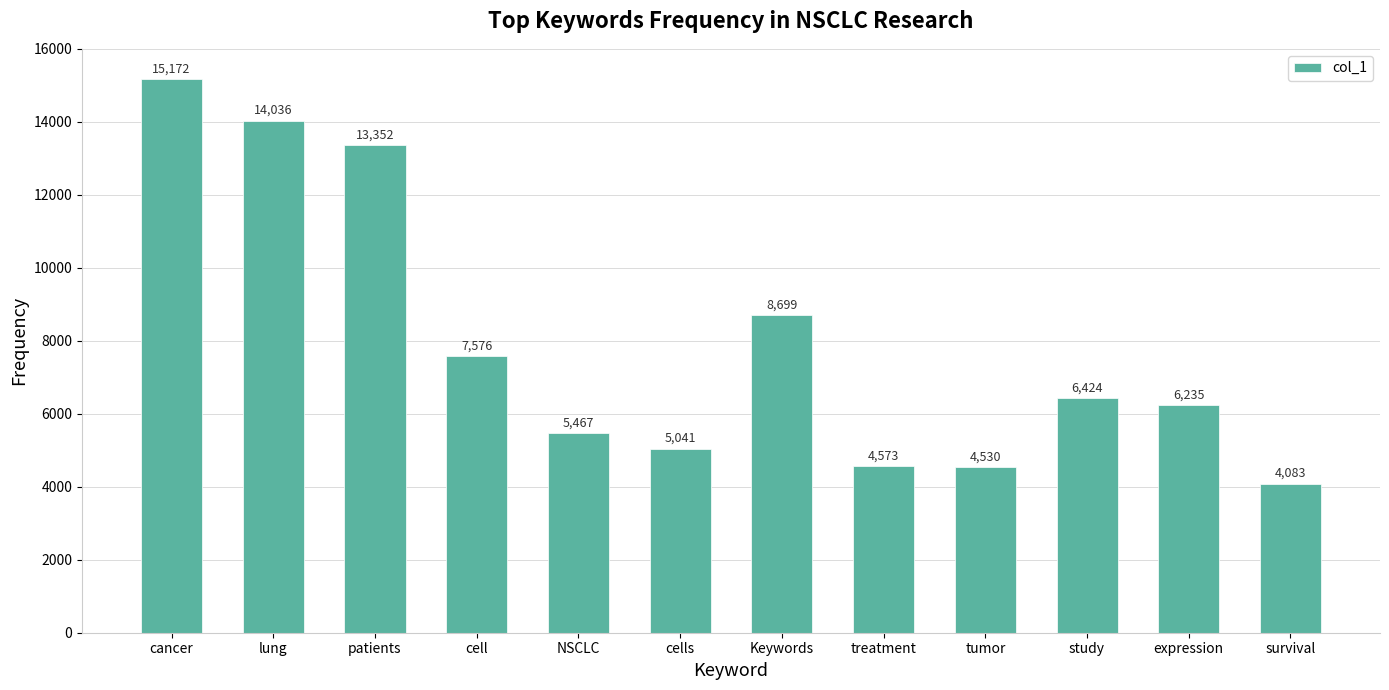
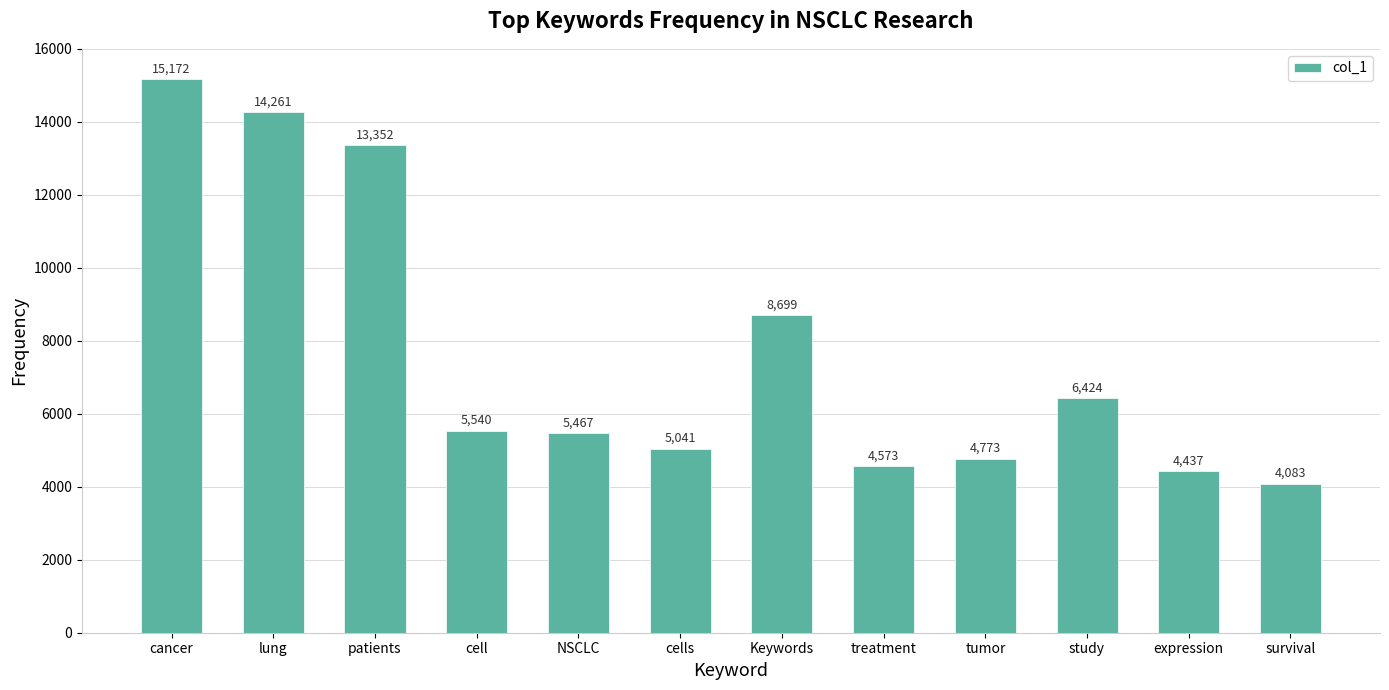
lung: 14,036 -> 14,261
cell: 7,576 -> 5,540
tumor: 4,530 -> 4,773
expression: 6,235 -> 4,437
